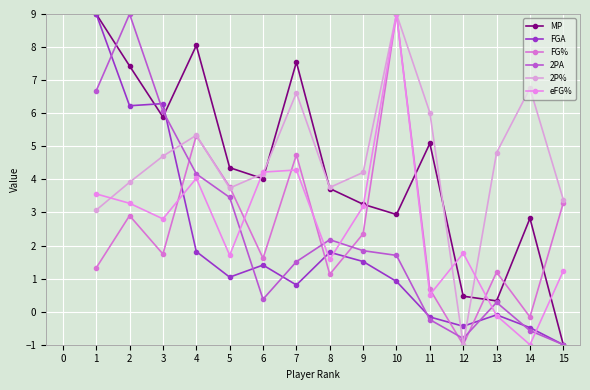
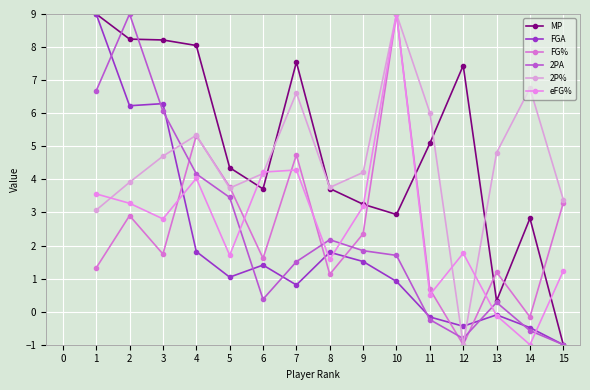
MP, 2: 7.4 -> 8.2
MP, 3: 5.9 -> 8.2
MP, 6: 4.0 -> 3.7
MP, 12: 0.5 -> 7.4
